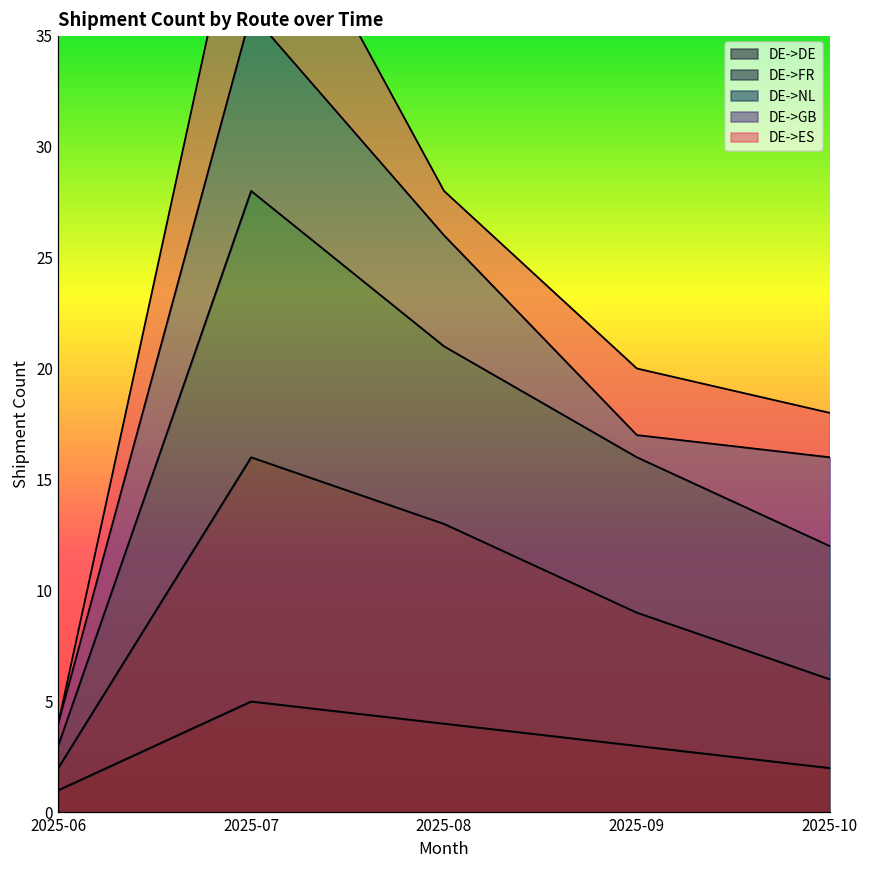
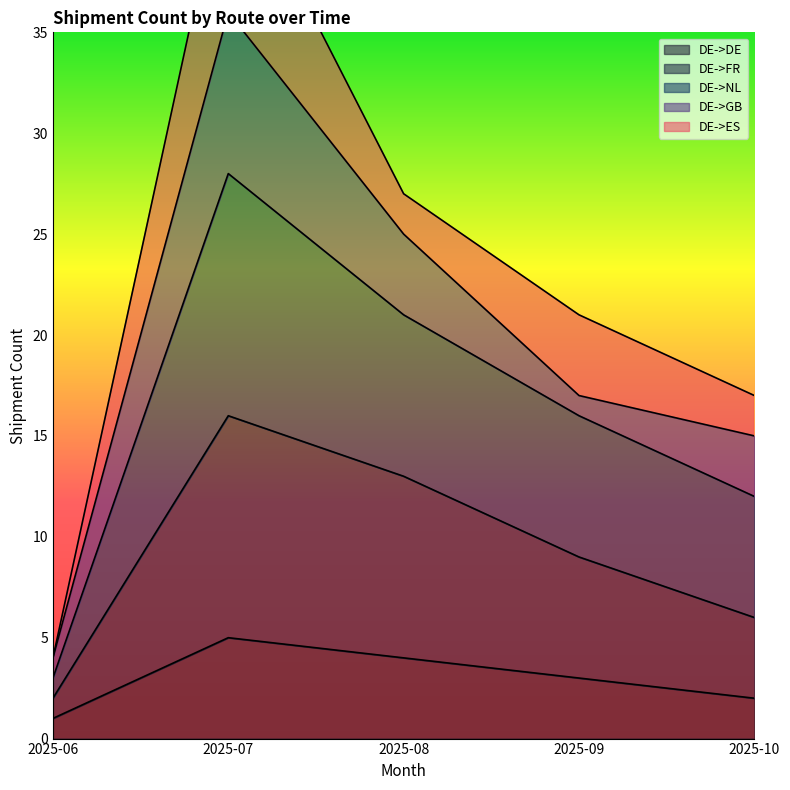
DE->GB, 2025-08: 5 -> 4
DE->ES, 2025-09: 3 -> 4
DE->GB, 2025-10: 4 -> 3
